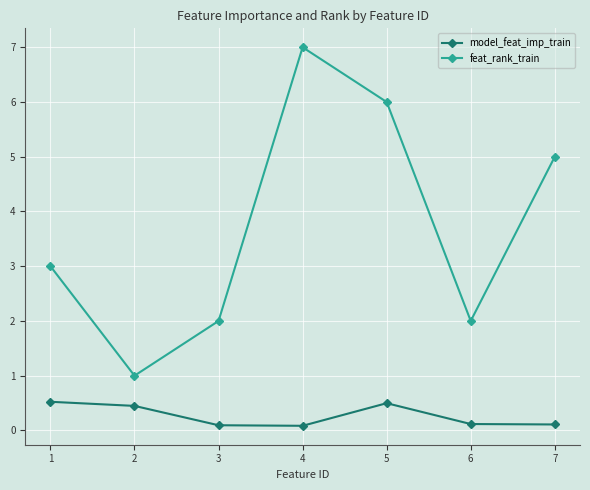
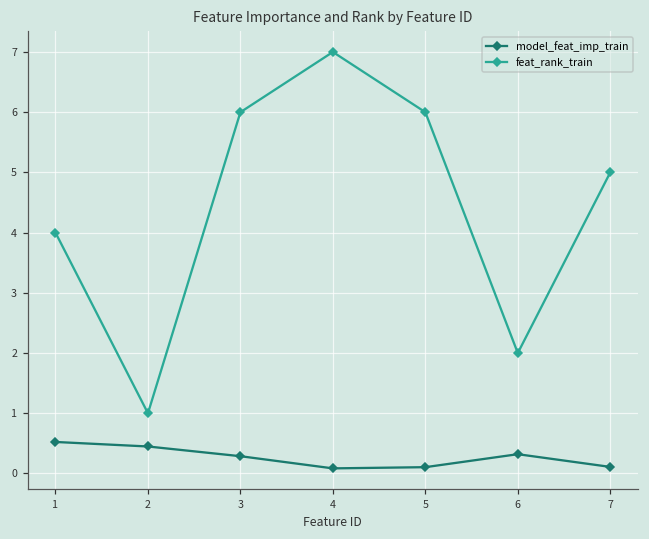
feat_rank_train, 1: 3 -> 4
model_feat_imp_train, 3: 0.1 -> 0.3
feat_rank_train, 3: 2 -> 6
model_feat_imp_train, 5: 0.5 -> 0.1
model_feat_imp_train, 6: 0.1 -> 0.3
